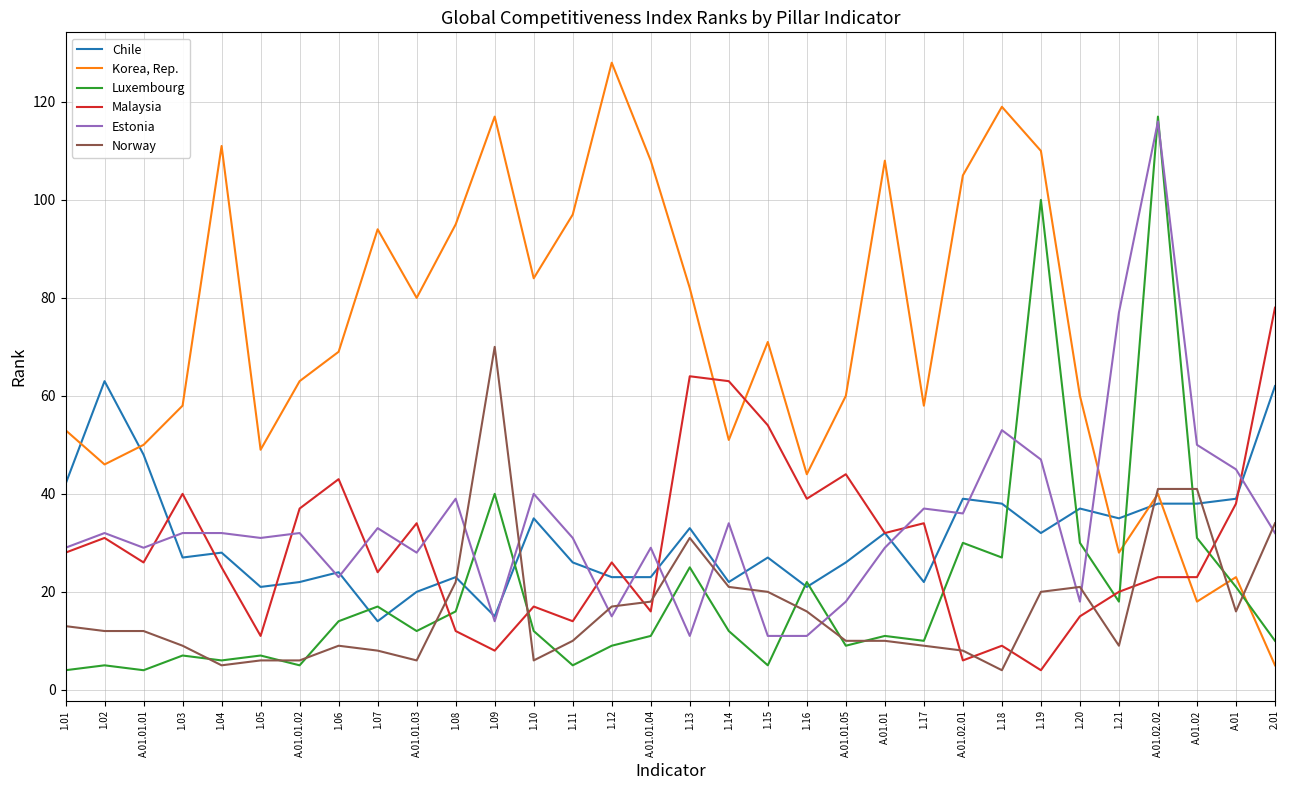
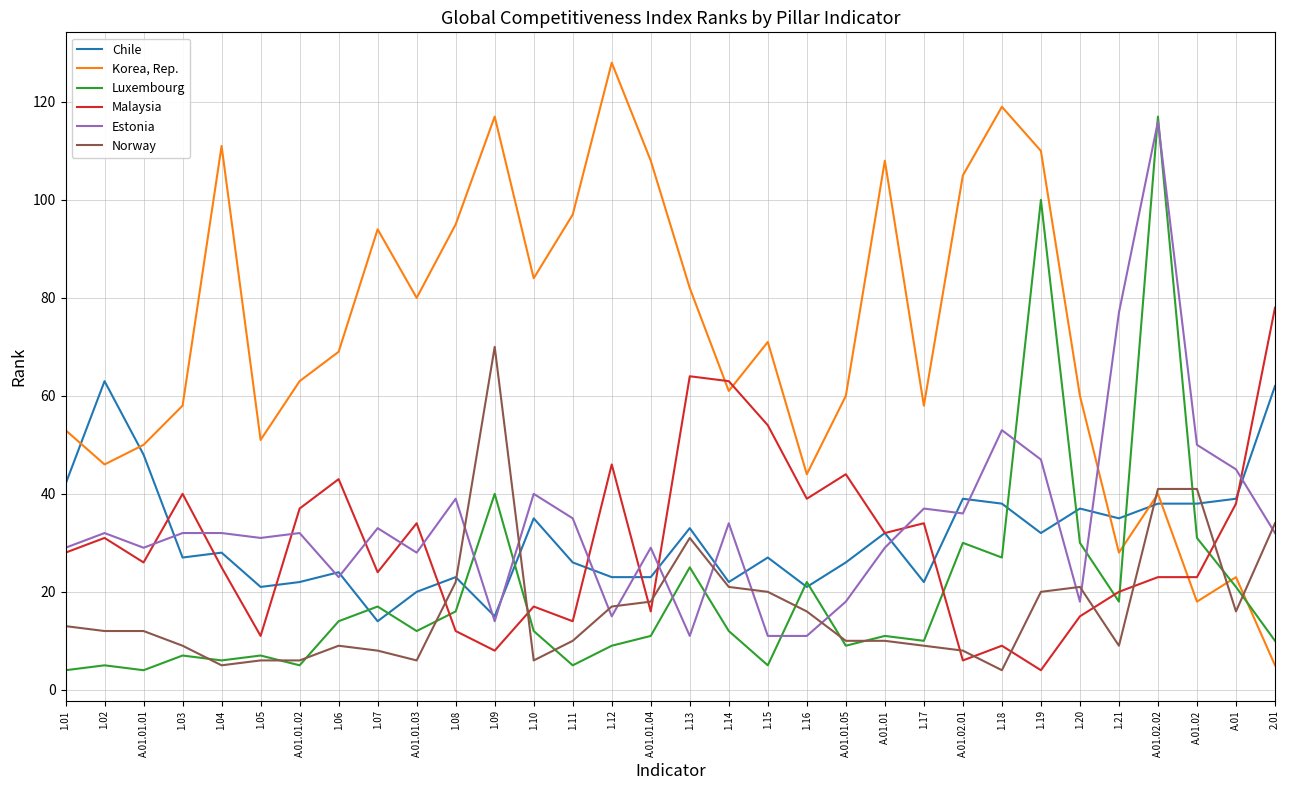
Korea, Rep., 1.05: 49 -> 51
Estonia, 1.11: 31 -> 35
Malaysia, 1.12: 26 -> 46
Korea, Rep., 1.14: 51 -> 61
